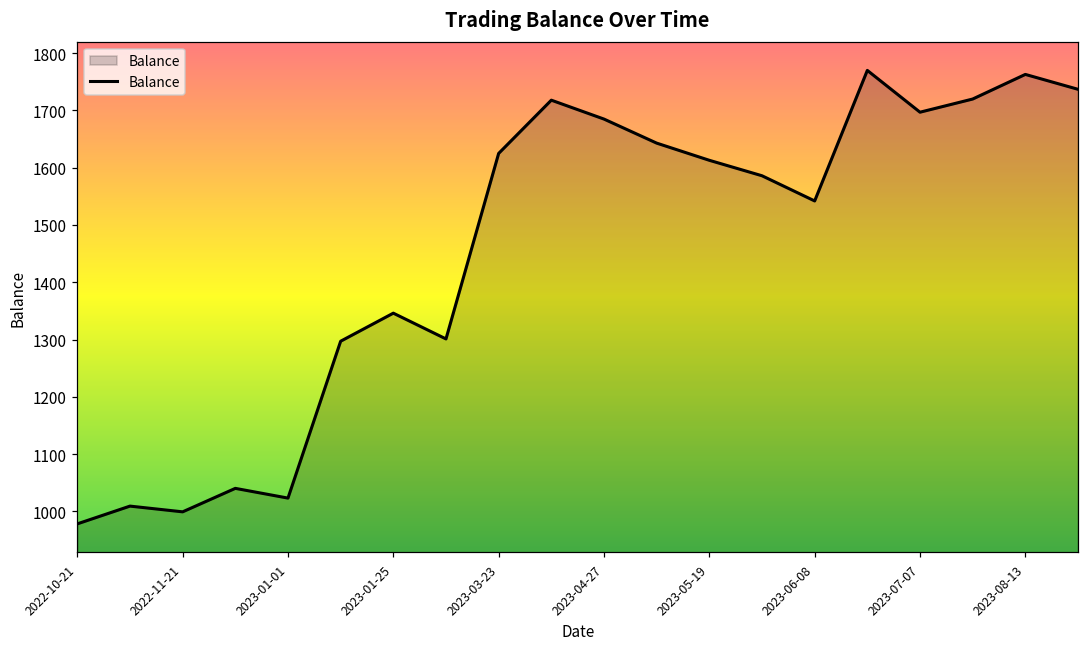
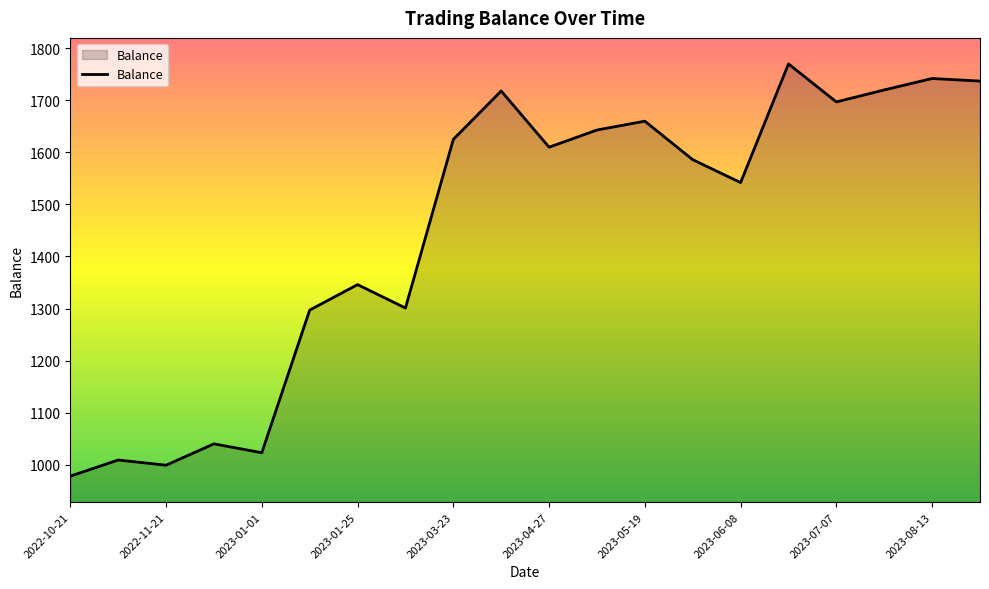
2023-04-27: 1690 -> 1610
2023-05-19: 1610 -> 1660
2023-08-13: 1760 -> 1740
